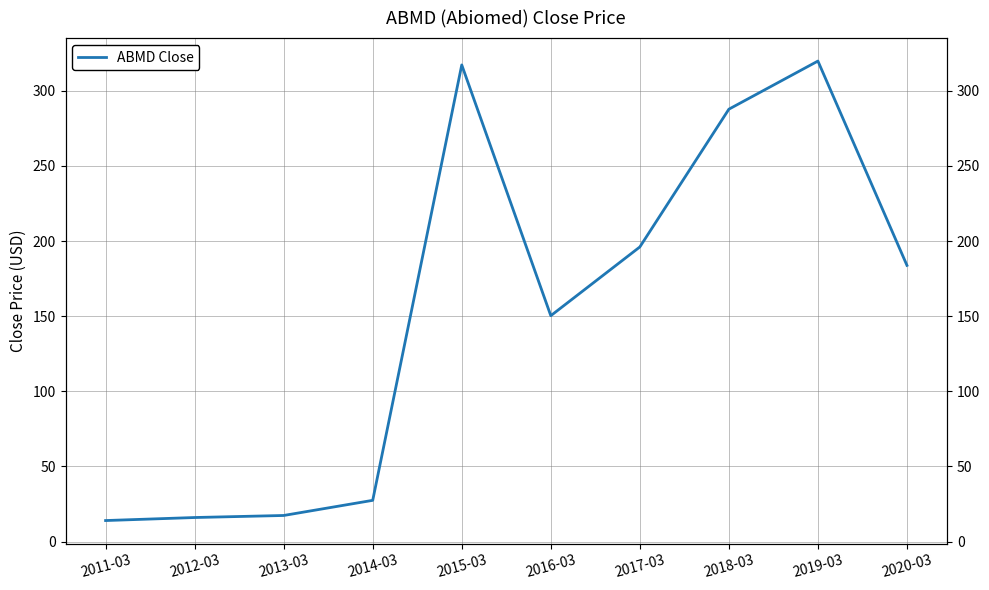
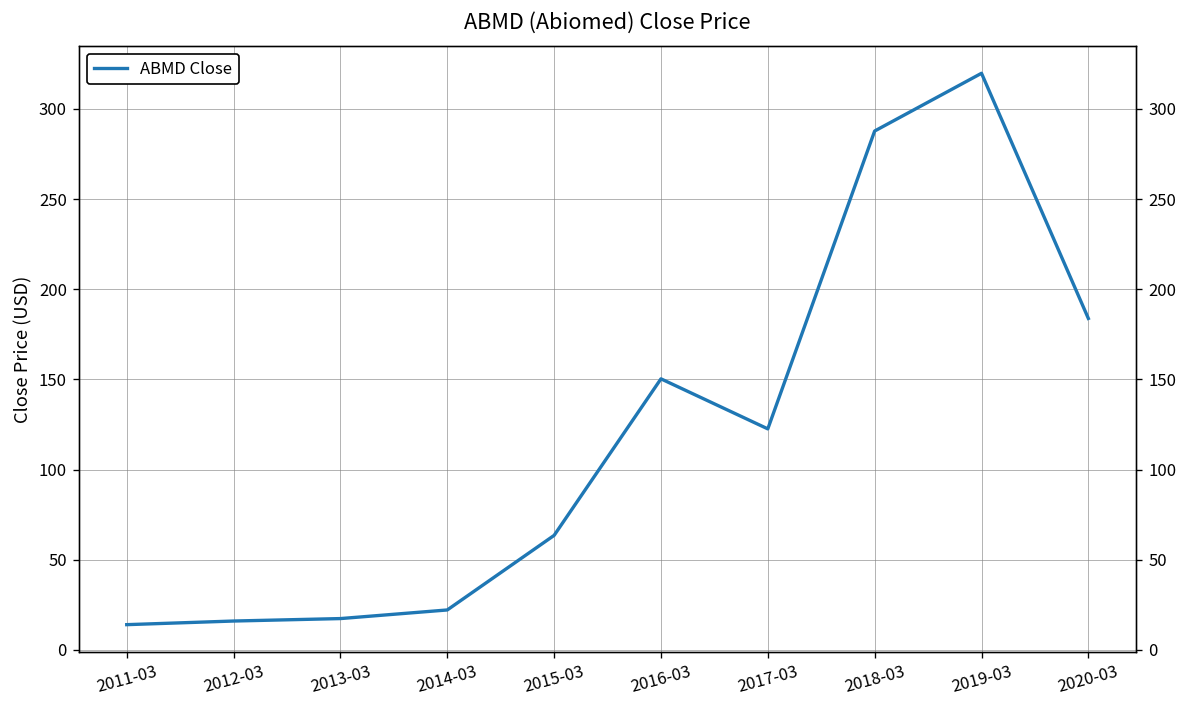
2014-03: 27 -> 22
2015-03: 317 -> 63
2017-03: 196 -> 123
